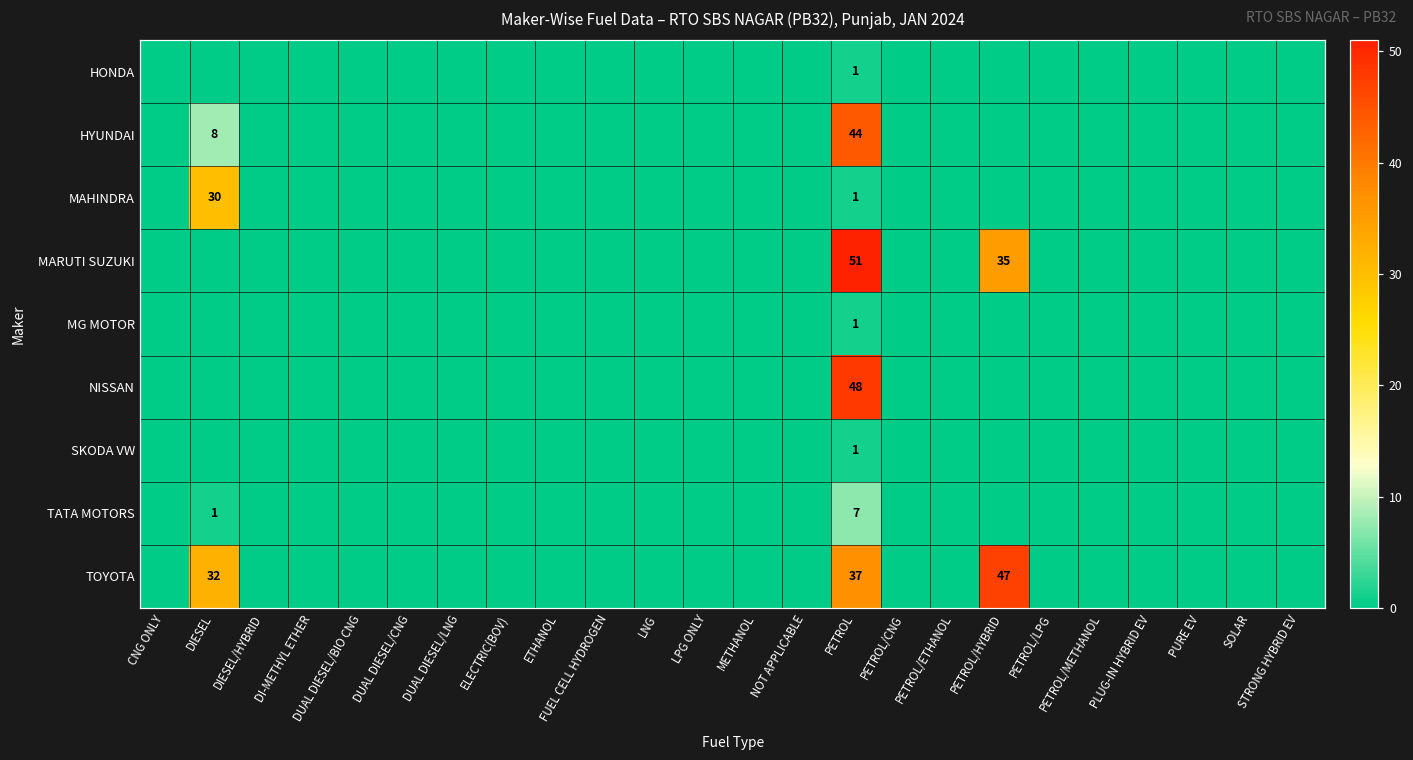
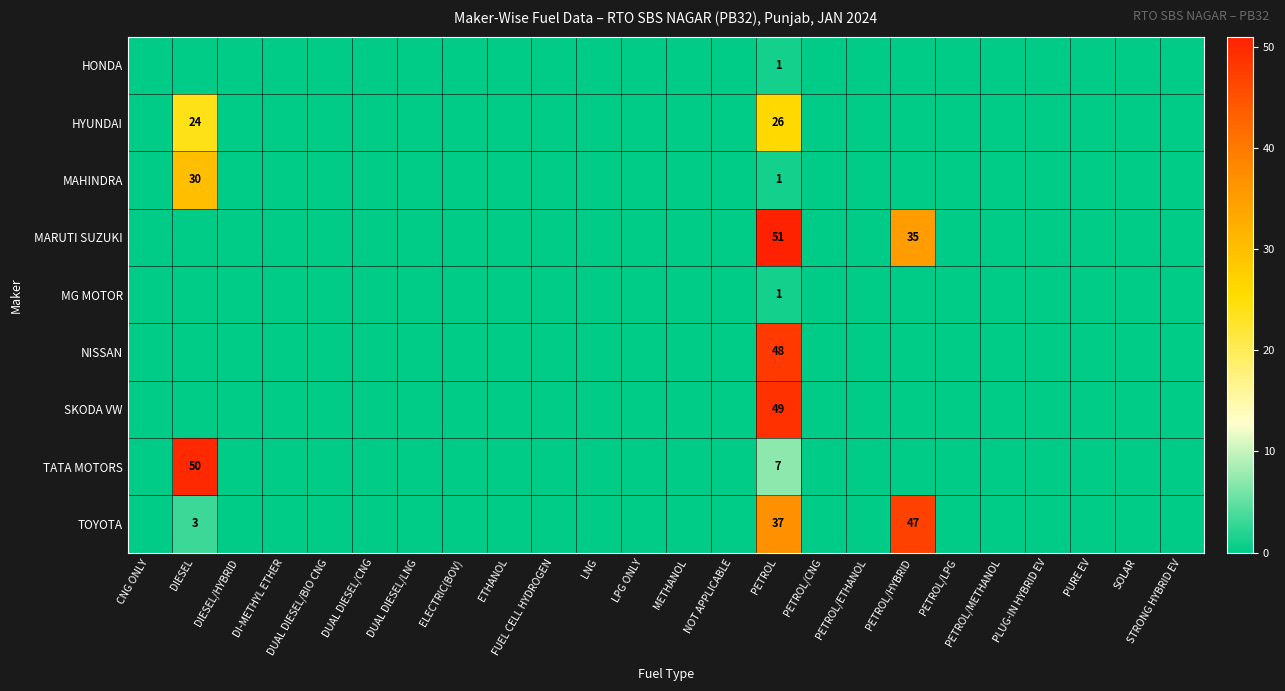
HYUNDAI, DIESEL: 8 -> 24
HYUNDAI, PETROL: 44 -> 26
SKODA VW, PETROL: 1 -> 49
TATA MOTORS, DIESEL: 1 -> 50
TOYOTA, DIESEL: 32 -> 3
